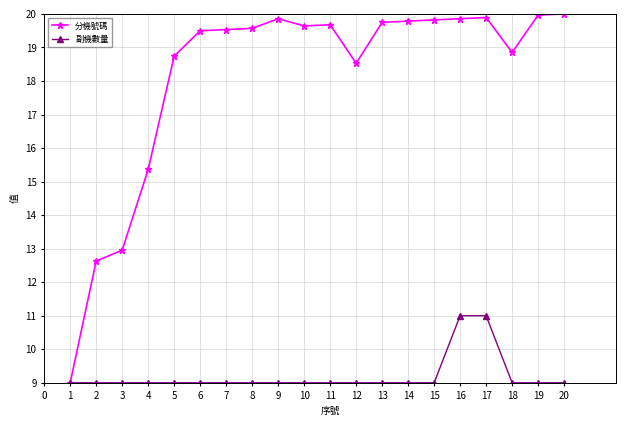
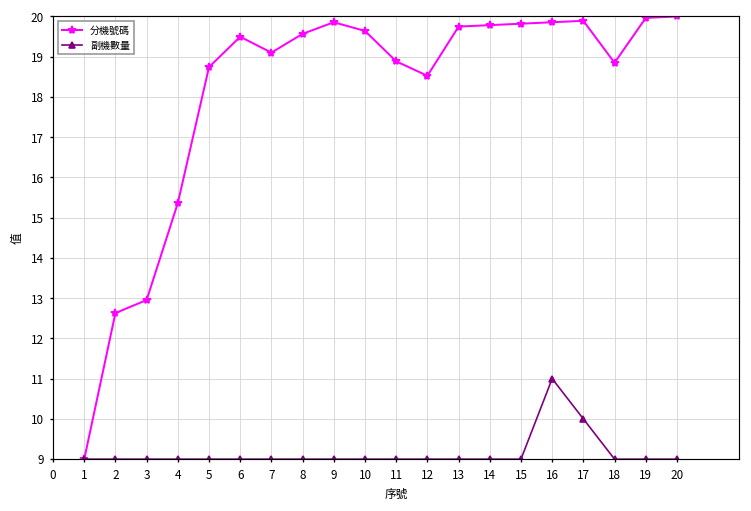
分機號碼, 7: 19.5 -> 19.1
分機號碼, 11: 19.7 -> 18.9
副機數量, 17: 11.0 -> 10.0
